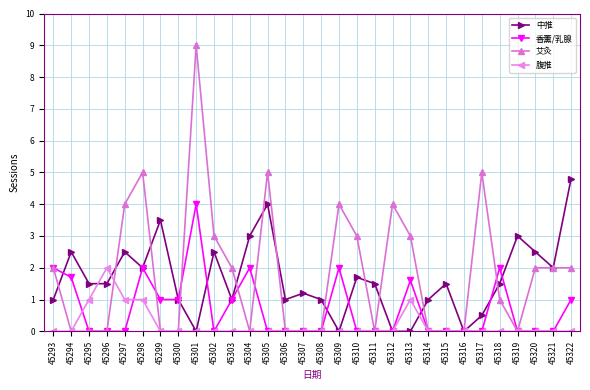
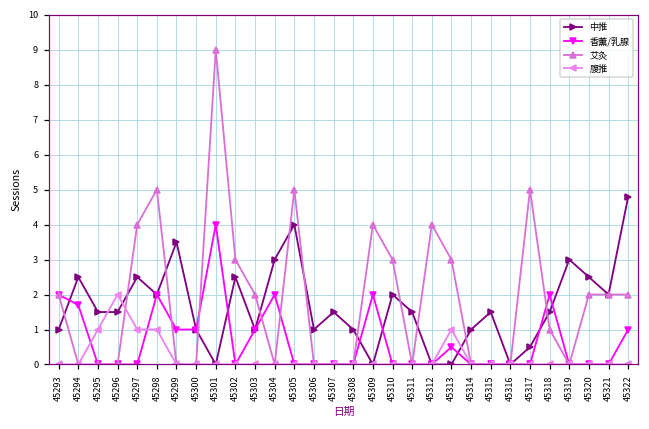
中推, 45307: 1.2 -> 1.5
中推, 45310: 1.7 -> 2.0
香薰/乳腺, 45313: 1.6 -> 0.5
